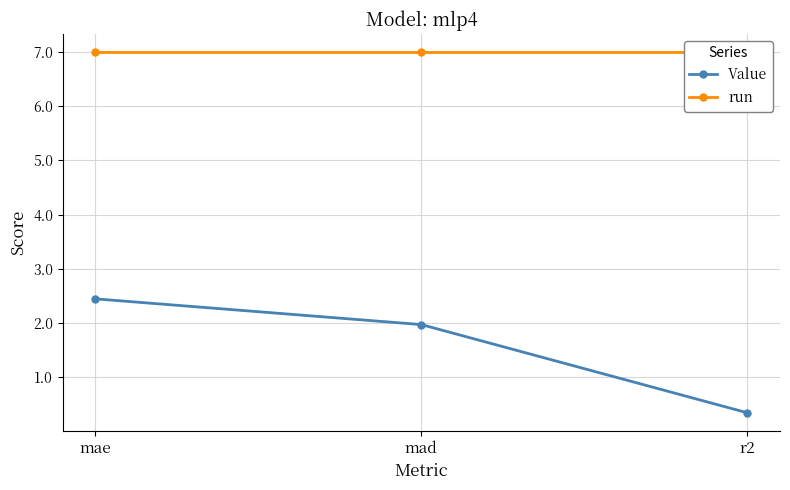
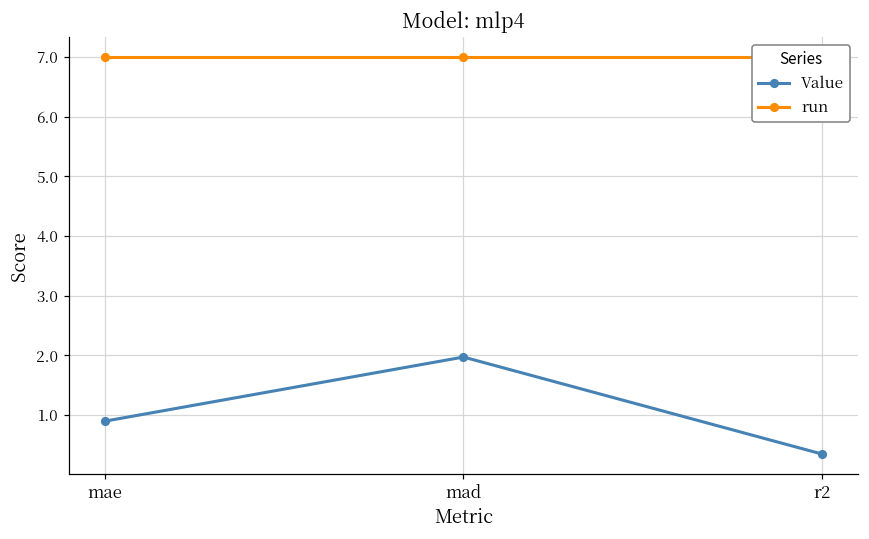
Value, mae: 2.4 -> 0.9
